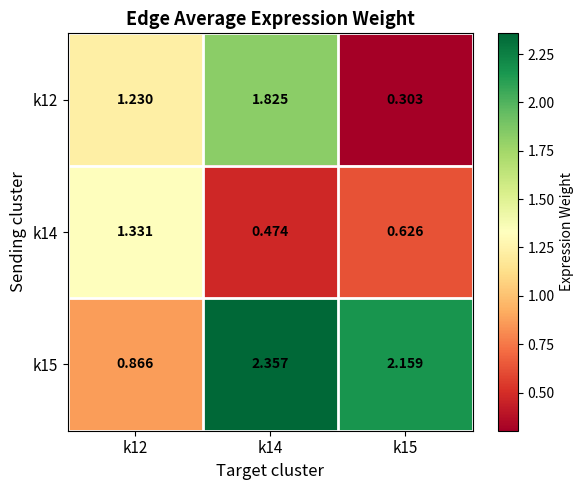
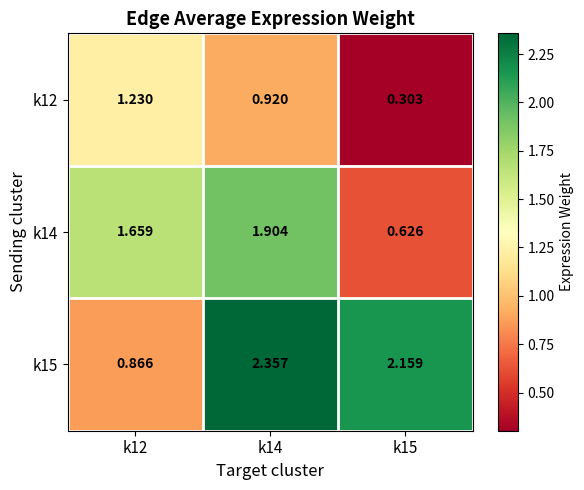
k12, k14: 1.825 -> 0.920
k14, k12: 1.331 -> 1.659
k14, k14: 0.474 -> 1.904
